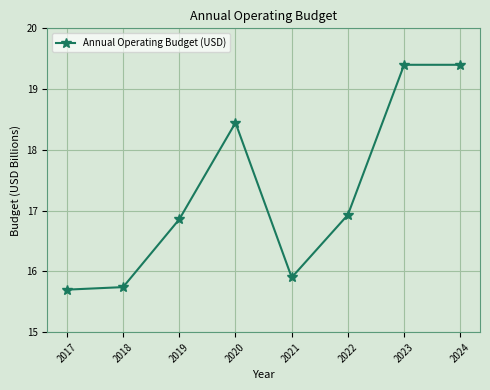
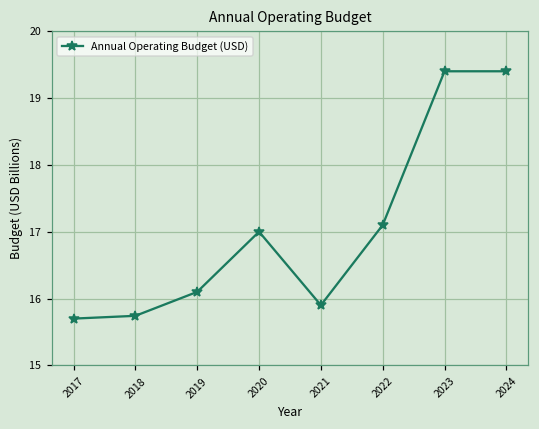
2019: 16.9 -> 16.1
2020: 18.4 -> 17.0
2022: 16.9 -> 17.1
